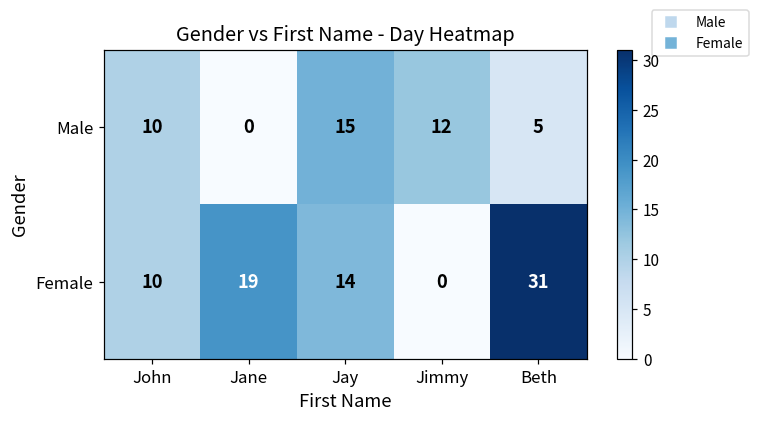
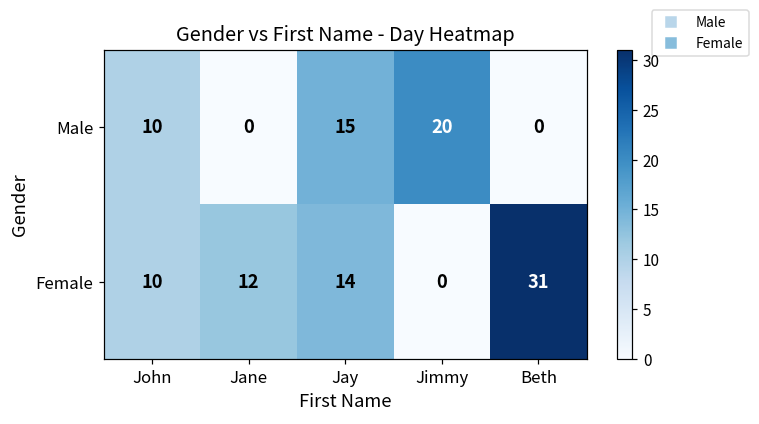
Male, Jimmy: 12 -> 20
Male, Beth: 5 -> 0
Female, Jane: 19 -> 12
